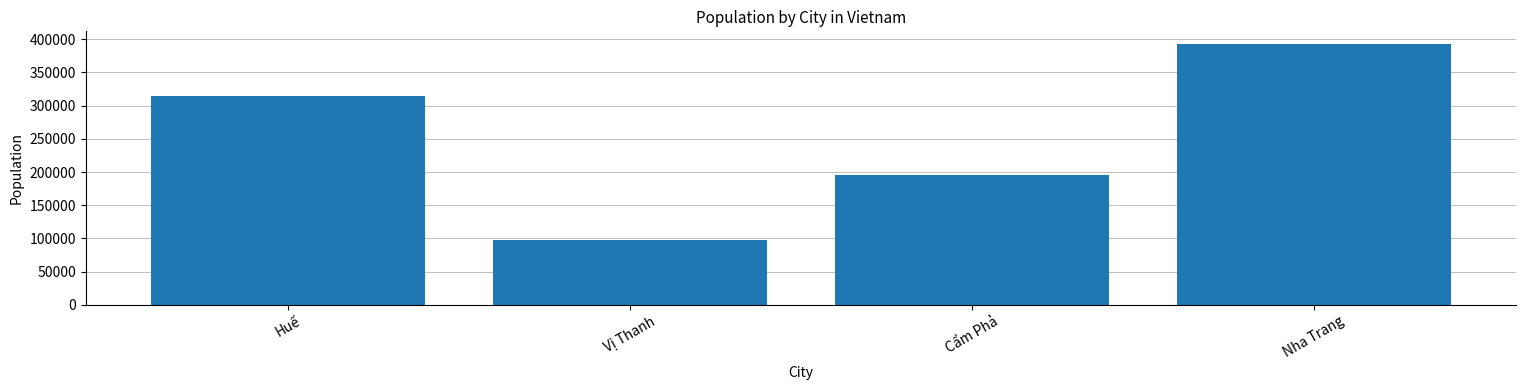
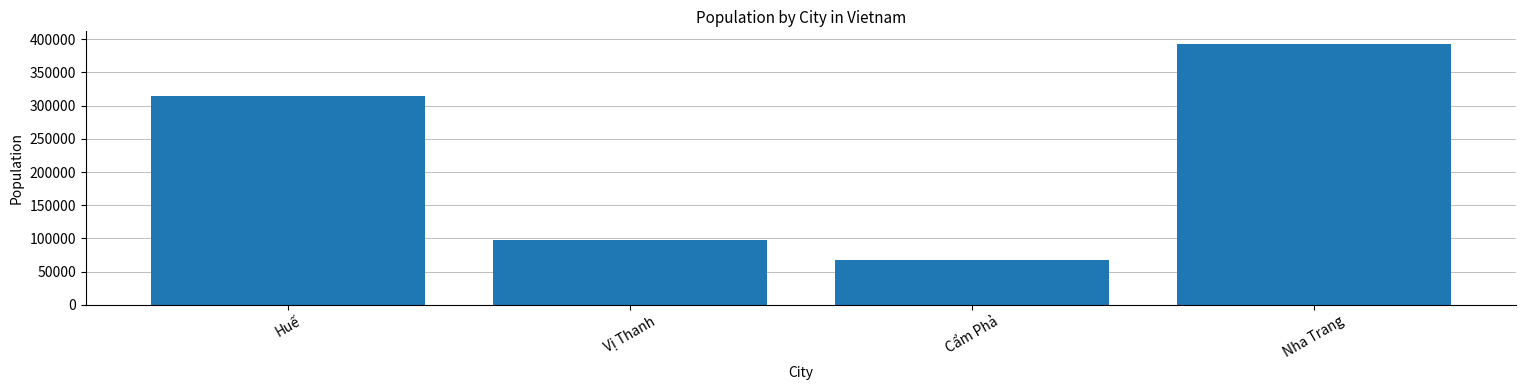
Cẩm Phả: 200000 -> 70000
